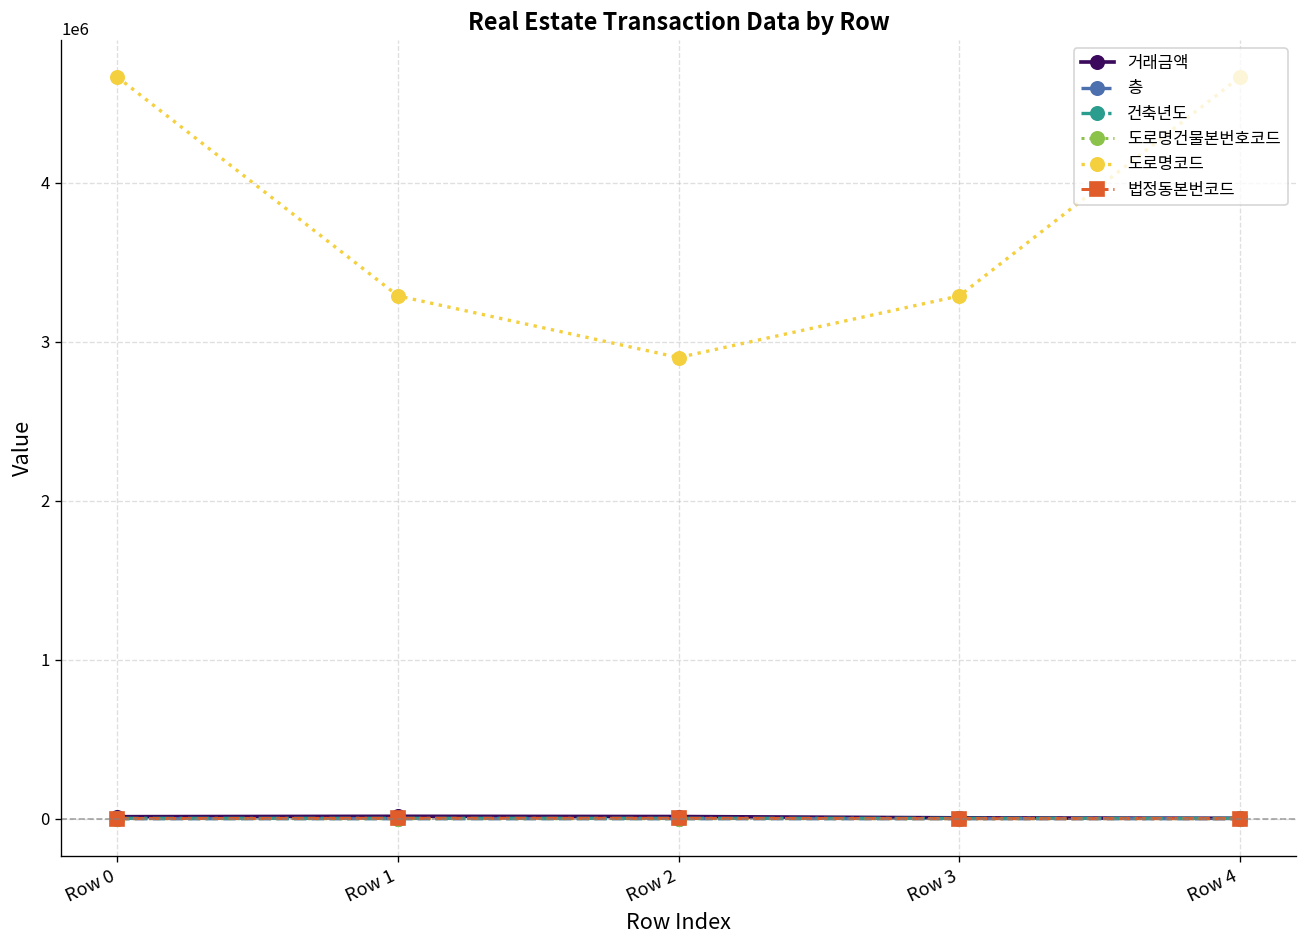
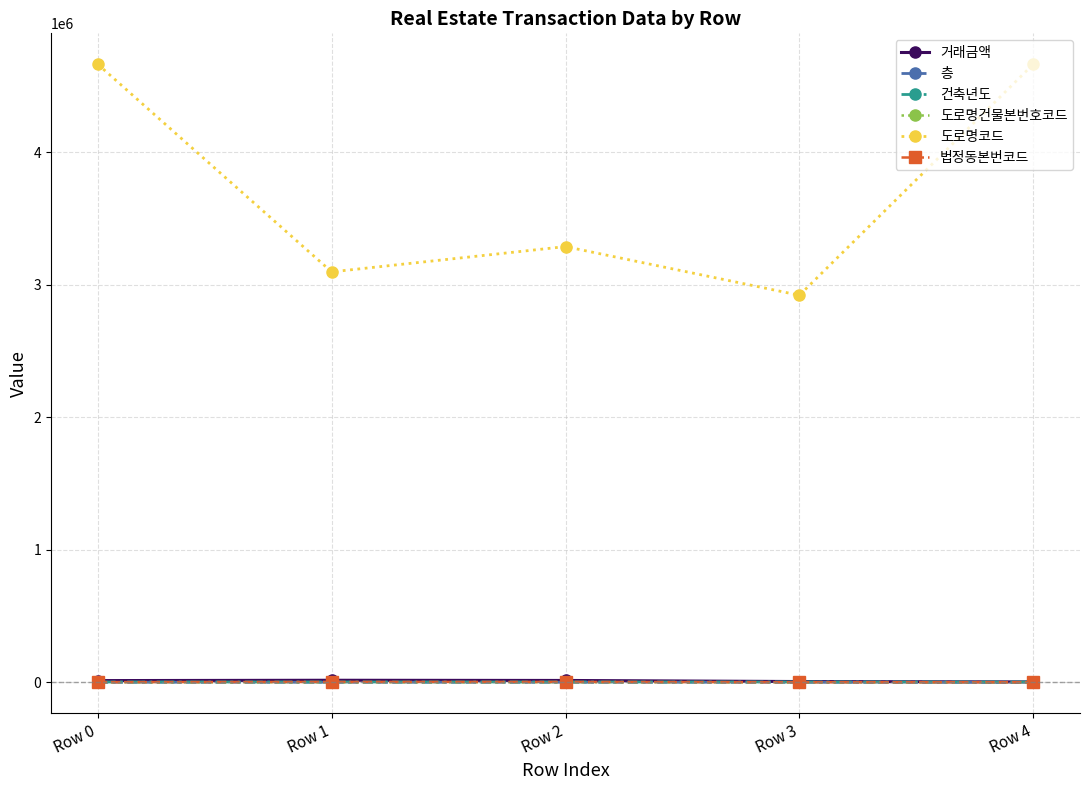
도로명코드, Row 1: 3290000 -> 3100000
도로명코드, Row 2: 2900000 -> 3290000
도로명코드, Row 3: 3290000 -> 2920000
